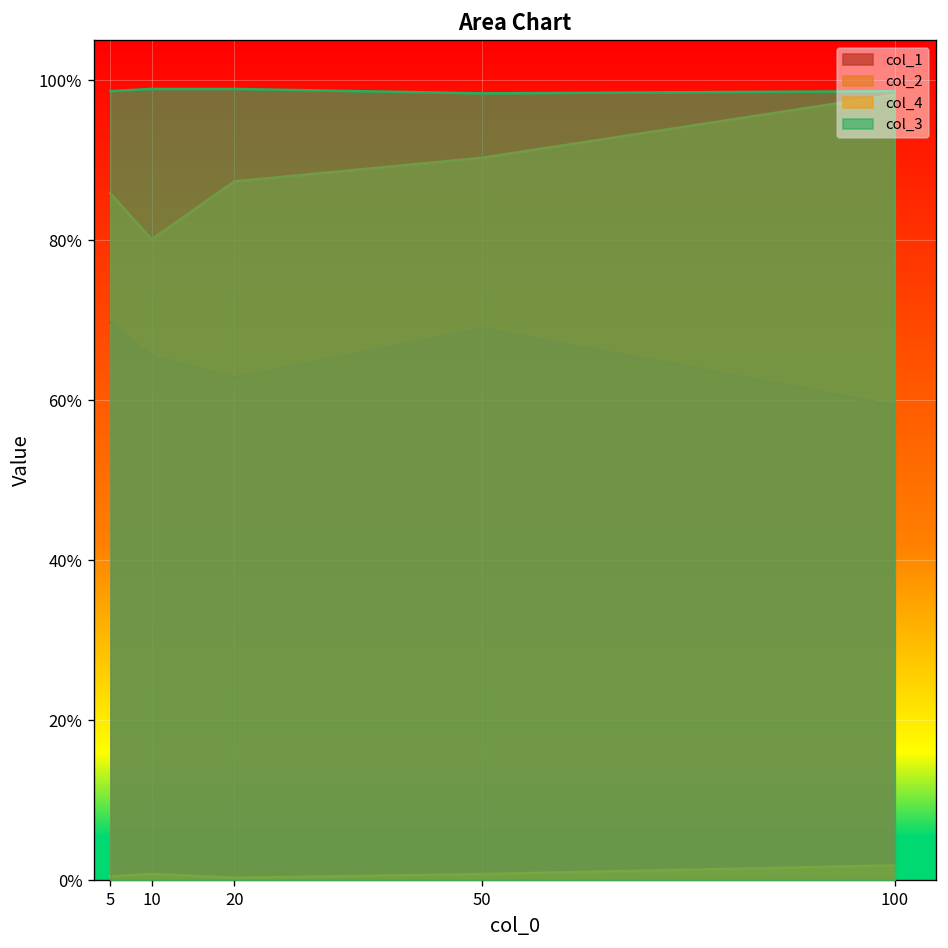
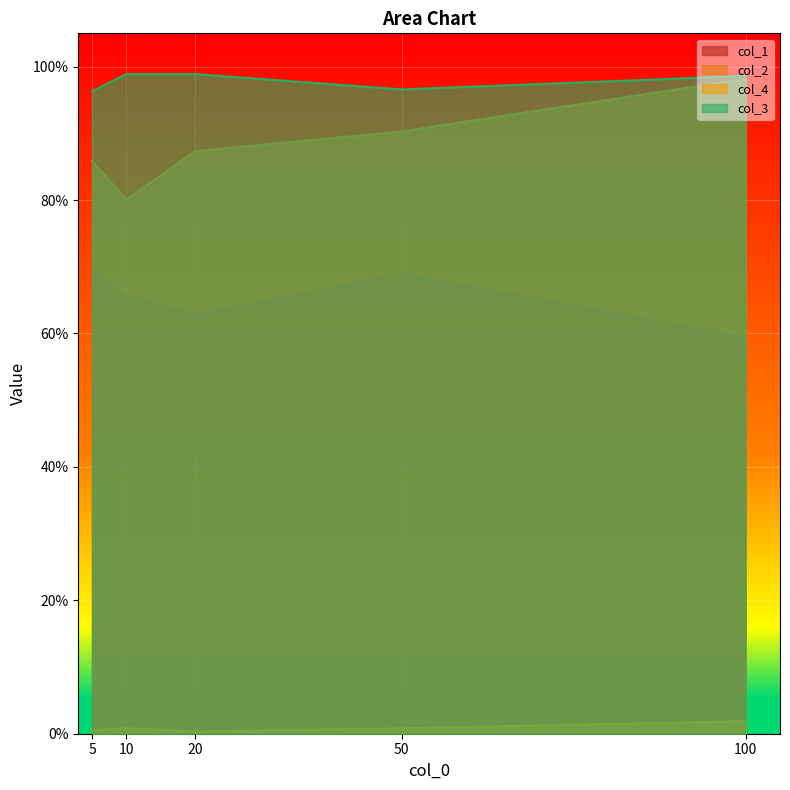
col_3, 5: 99% -> 96%
col_3, 50: 98% -> 97%
